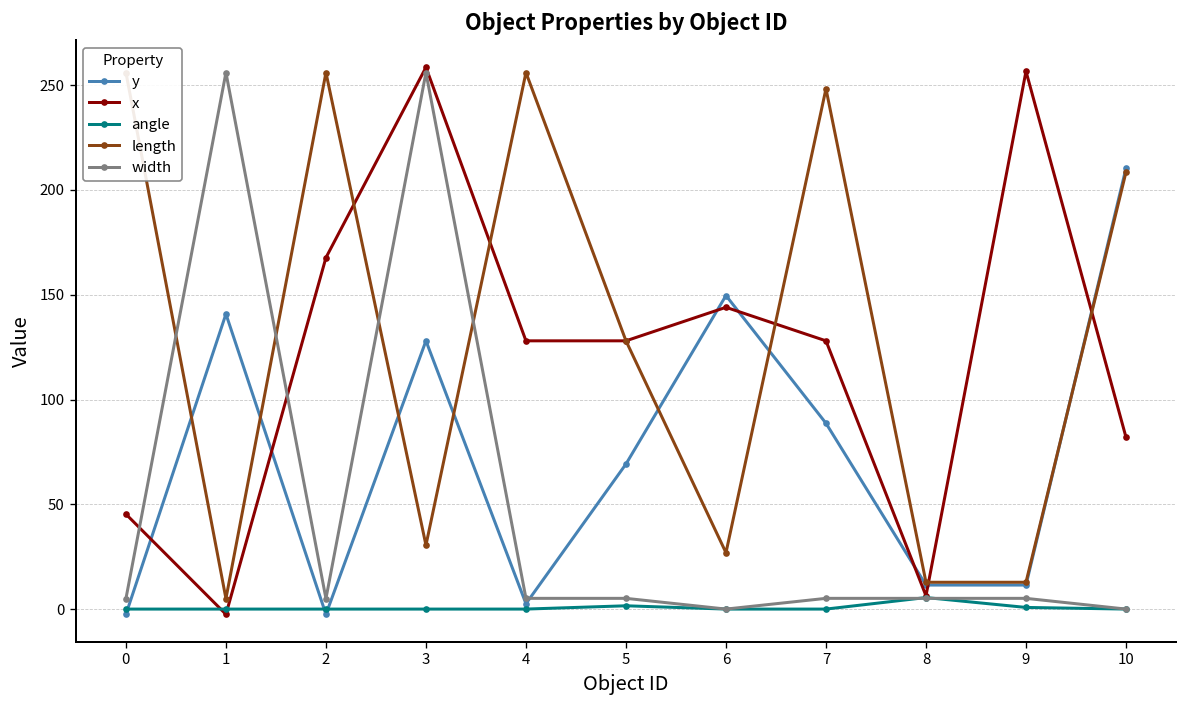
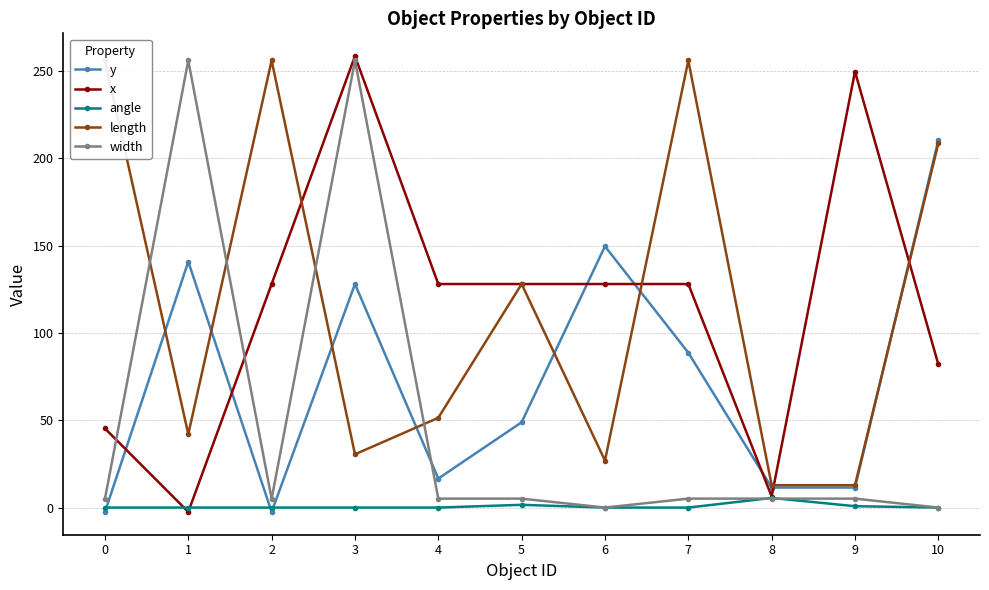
length, 1: 5 -> 42
x, 2: 168 -> 128
y, 4: 3 -> 17
length, 4: 256 -> 51
y, 5: 69 -> 49
x, 6: 144 -> 128
length, 7: 248 -> 256
x, 9: 257 -> 250
